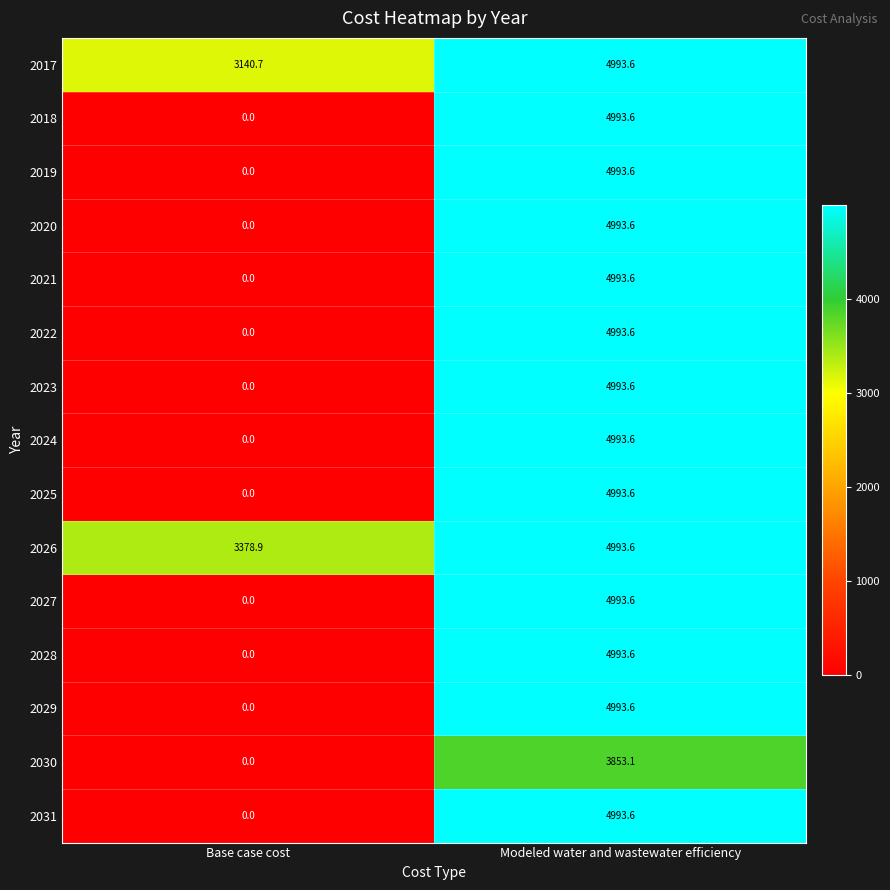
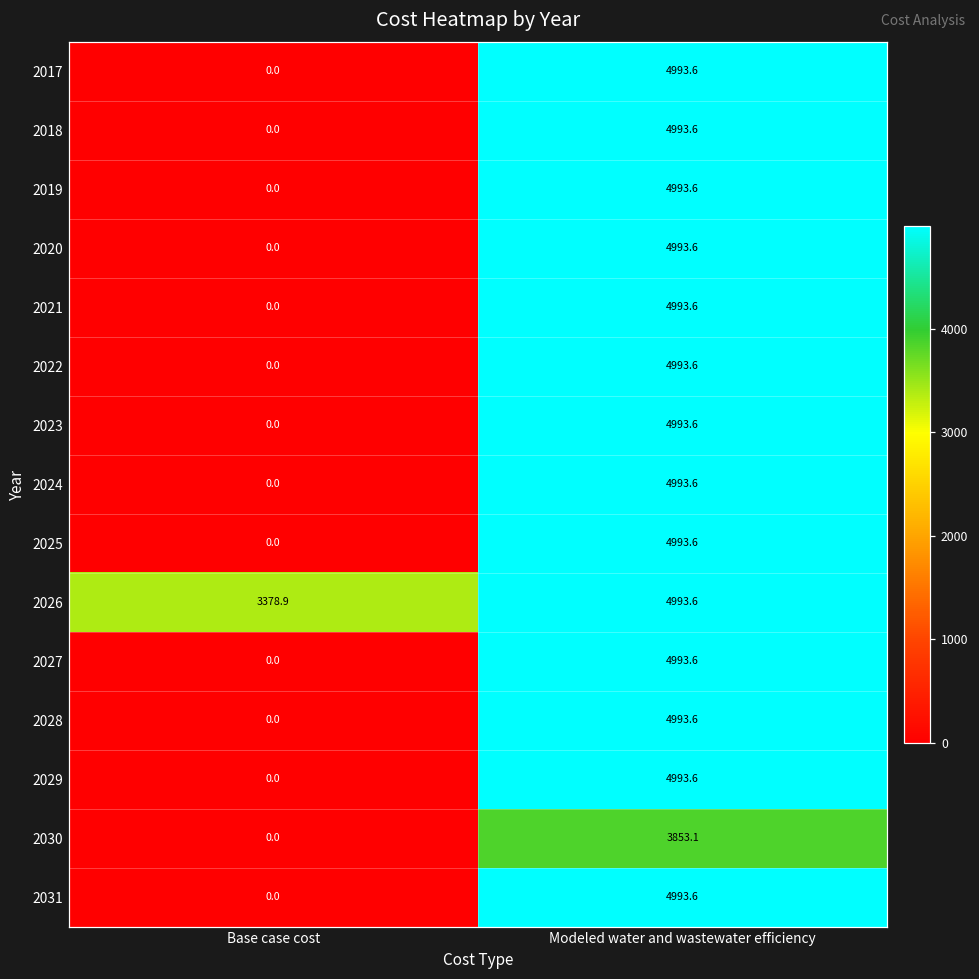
2017, Base case cost: 3140.7 -> 0.0
